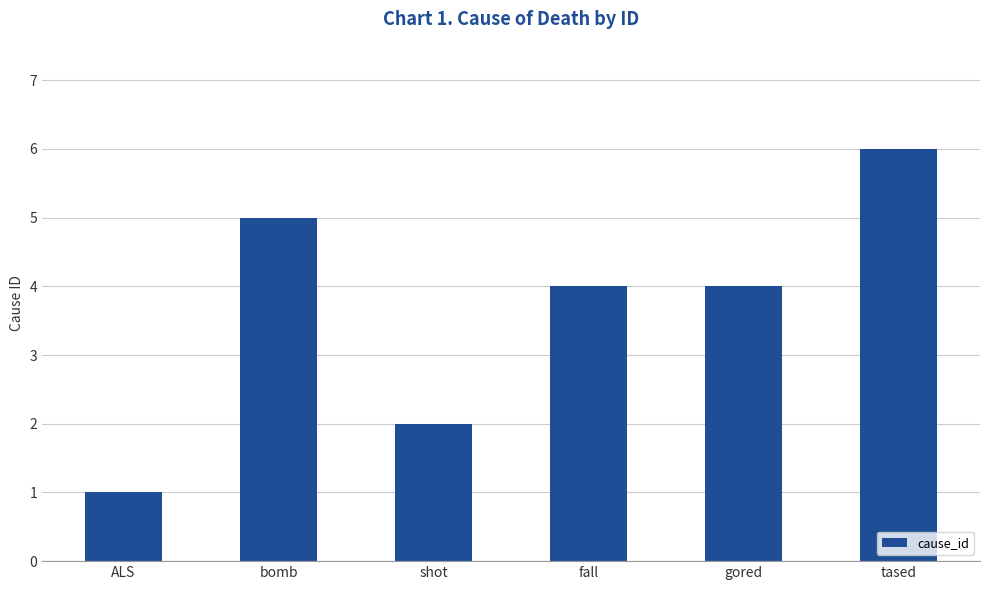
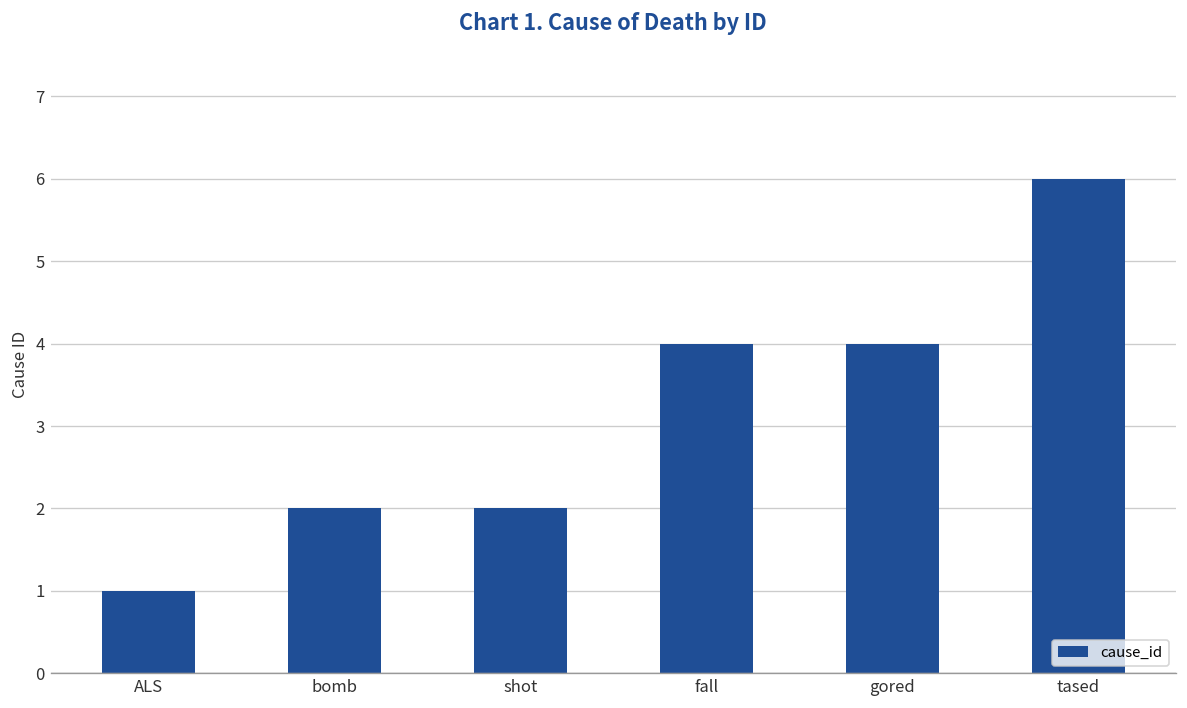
bomb: 5 -> 2
